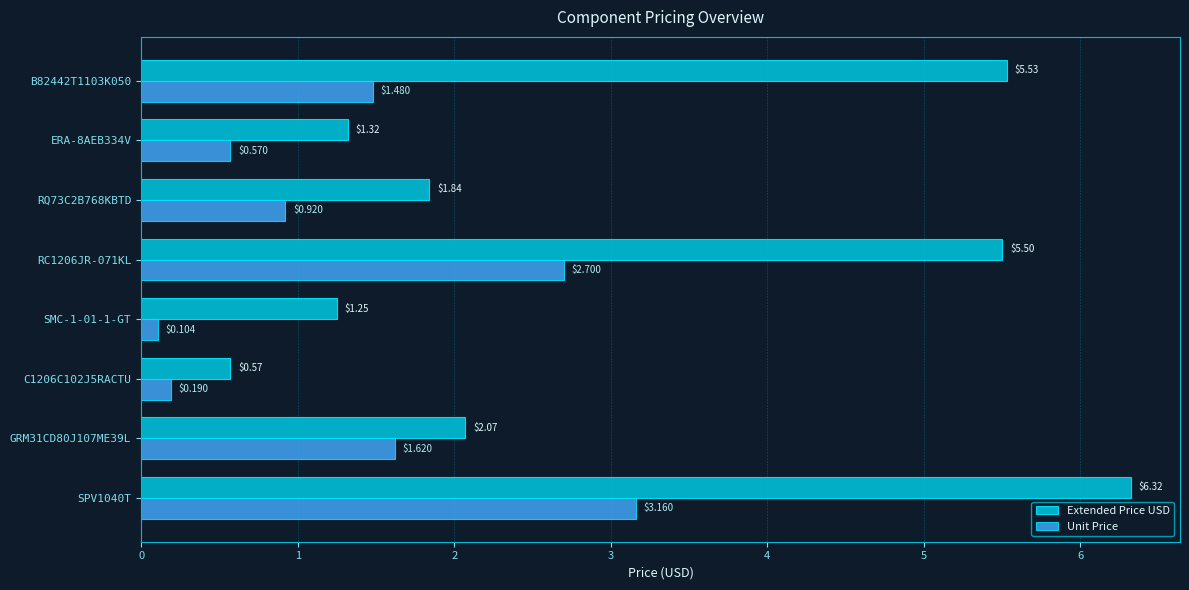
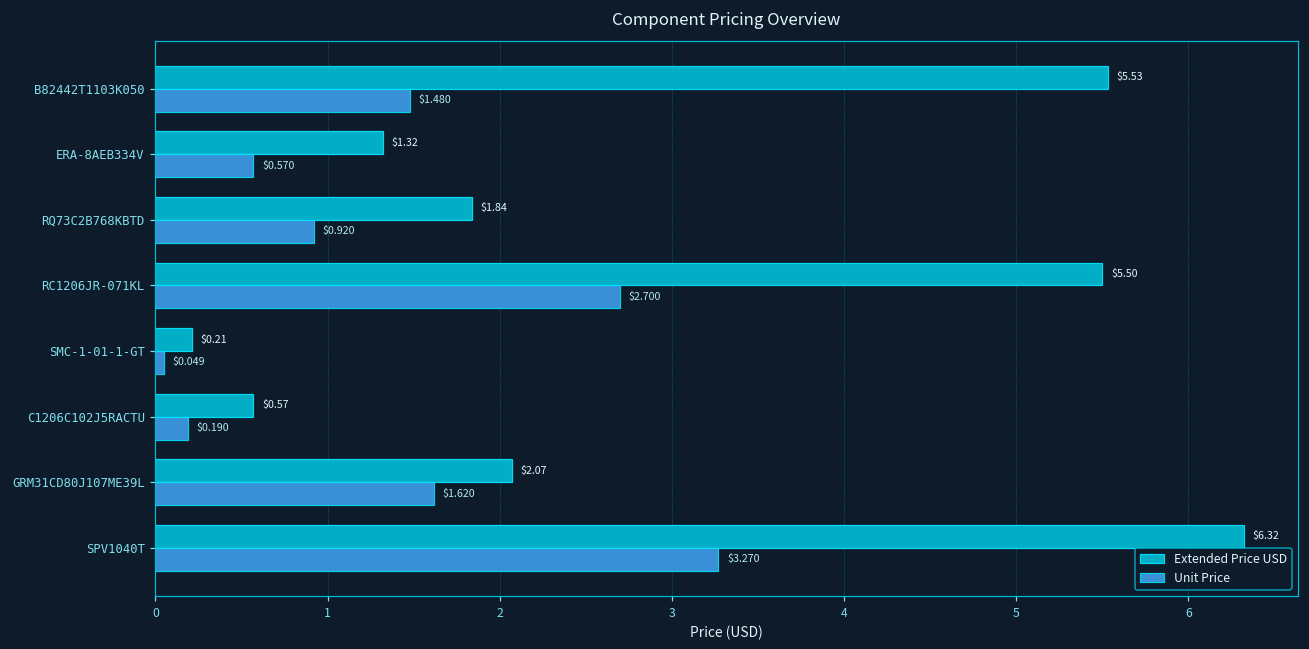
Extended Price USD, SMC-1-01-1-GT: $1.25 -> $0.21
Unit Price, SMC-1-01-1-GT: $0.104 -> $0.049
Unit Price, SPV1040T: $3.160 -> $3.270
